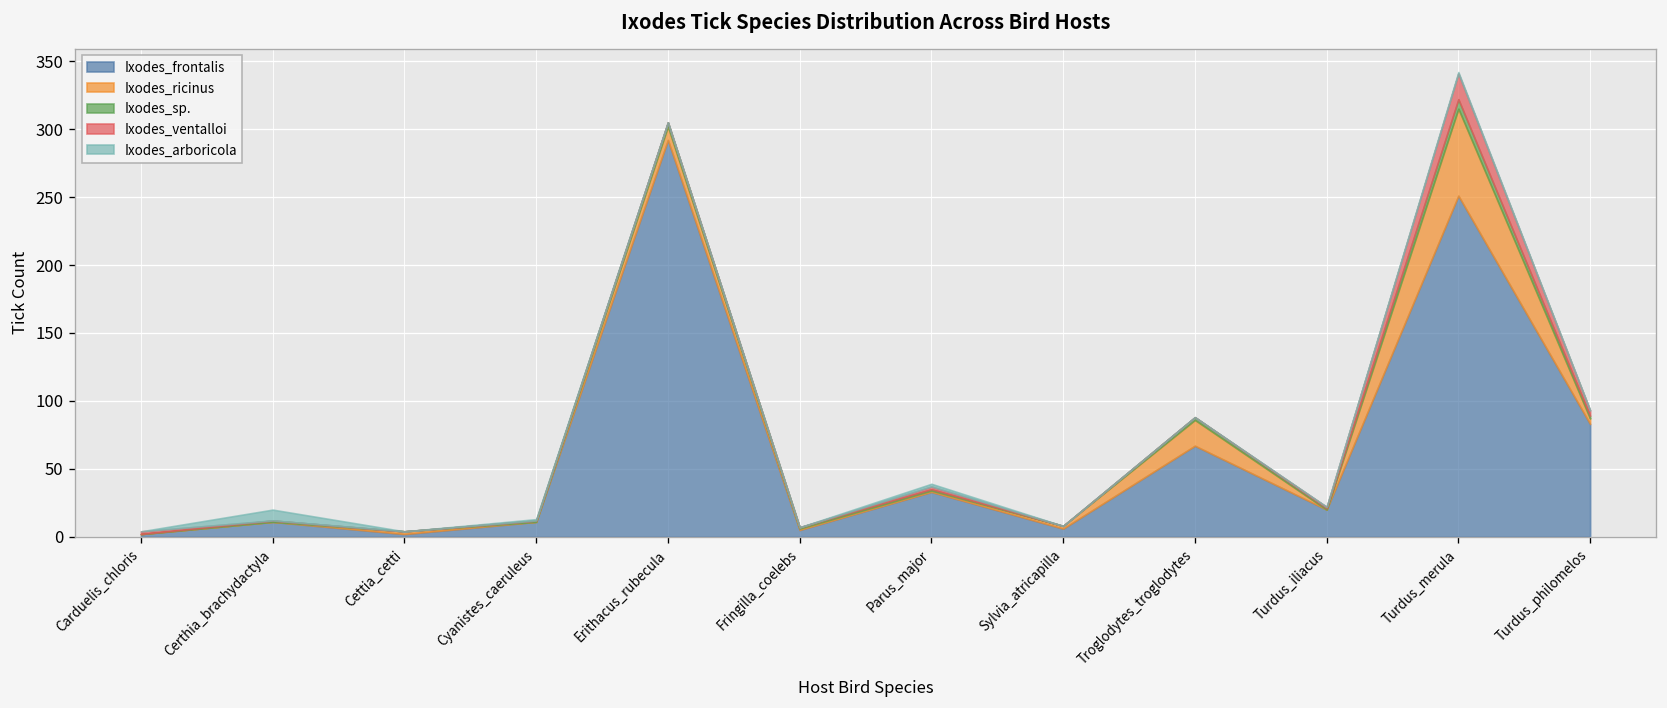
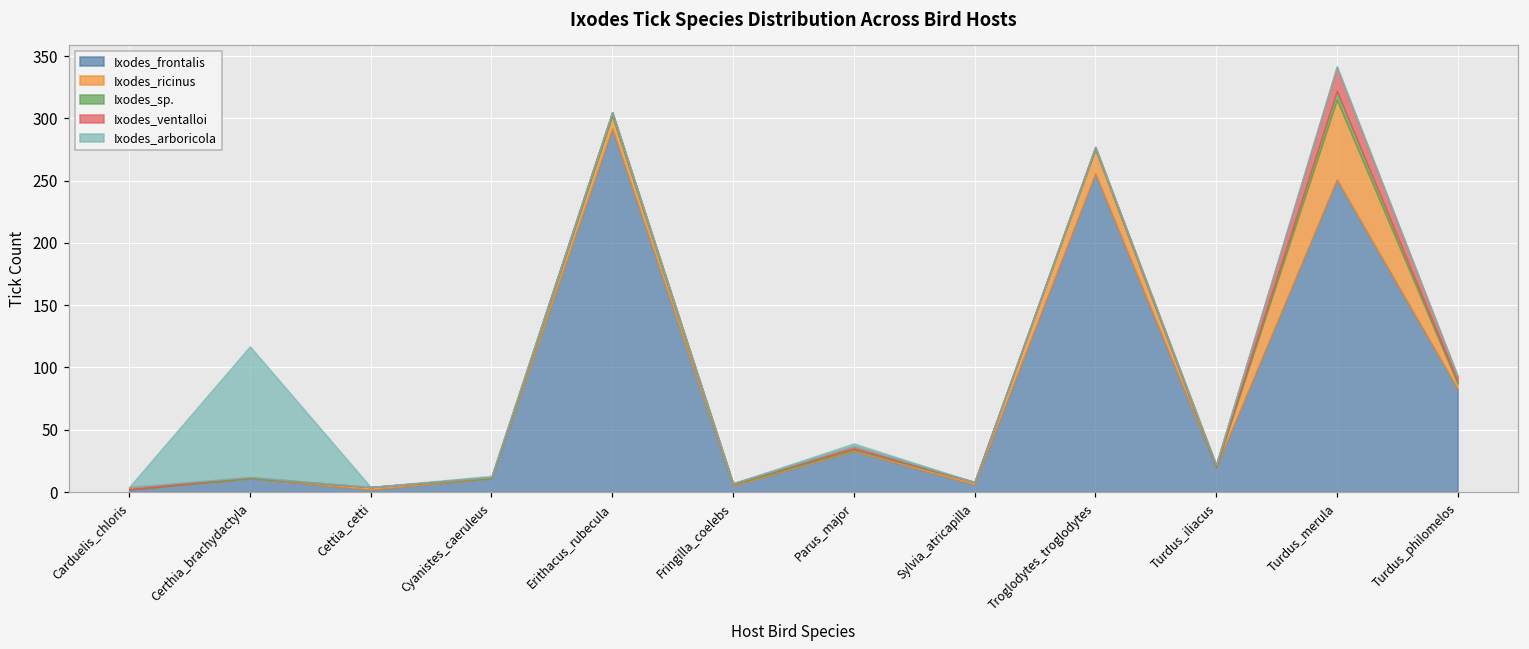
Ixodes_arboricola, Certhia_brachydactyla: 8 -> 105
Ixodes_frontalis, Troglodytes_troglodytes: 67 -> 256
